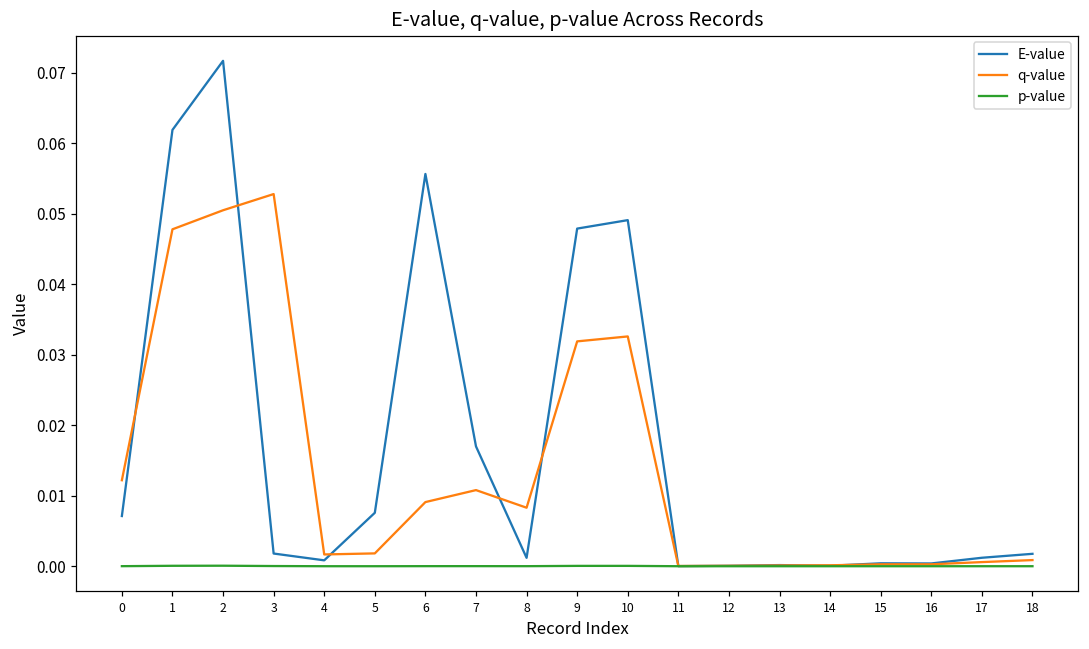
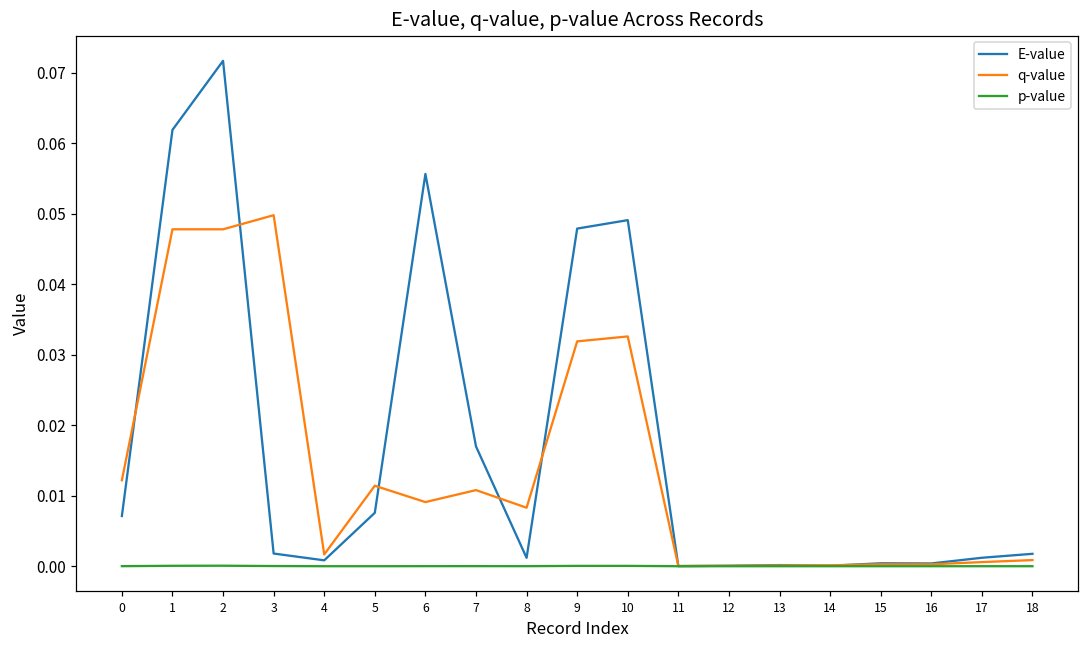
q-value, 2: 0.051 -> 0.048
q-value, 3: 0.053 -> 0.050
q-value, 5: 0.002 -> 0.011
